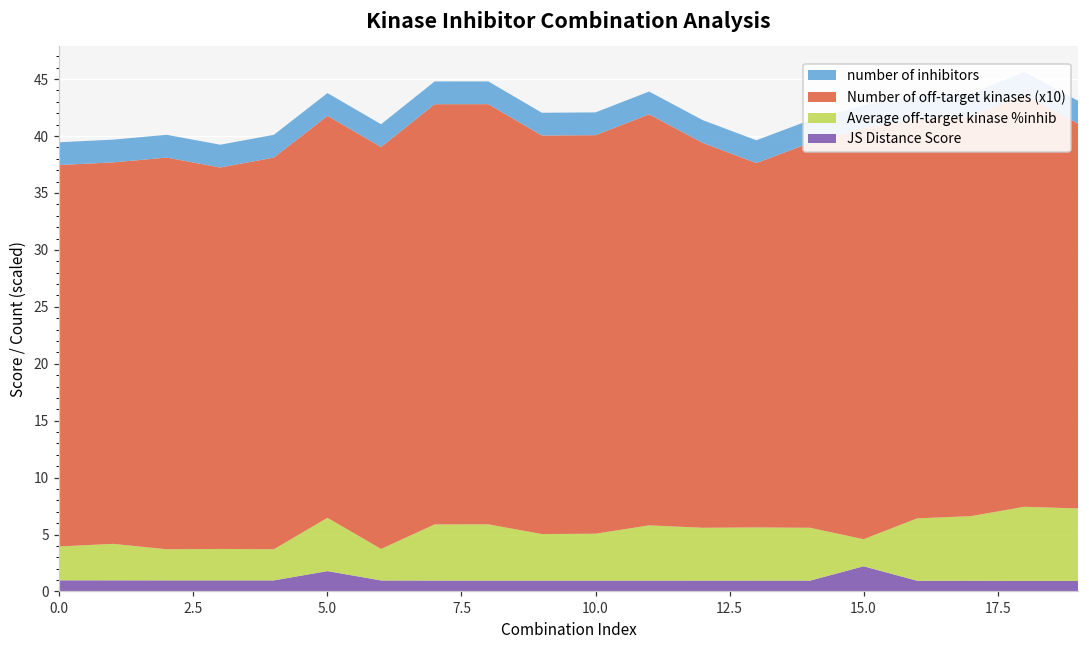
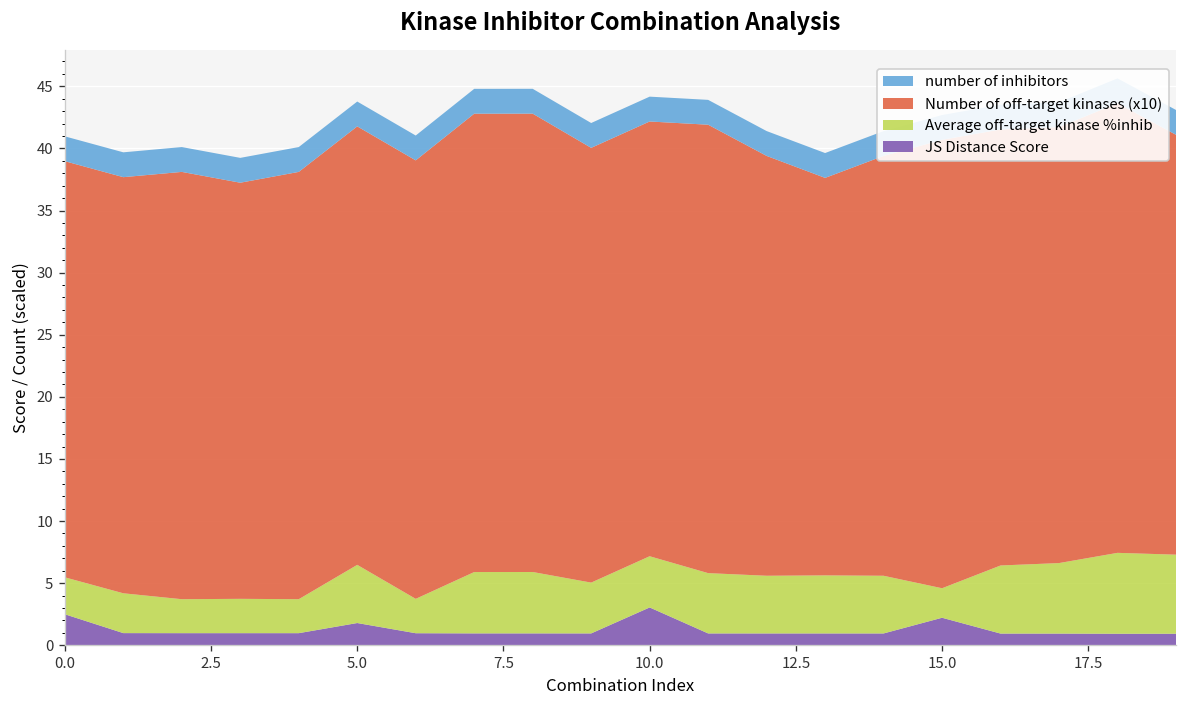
JS Distance Score, 0.0: 1.0 -> 2.5
JS Distance Score, 10.0: 1.0 -> 3.0
